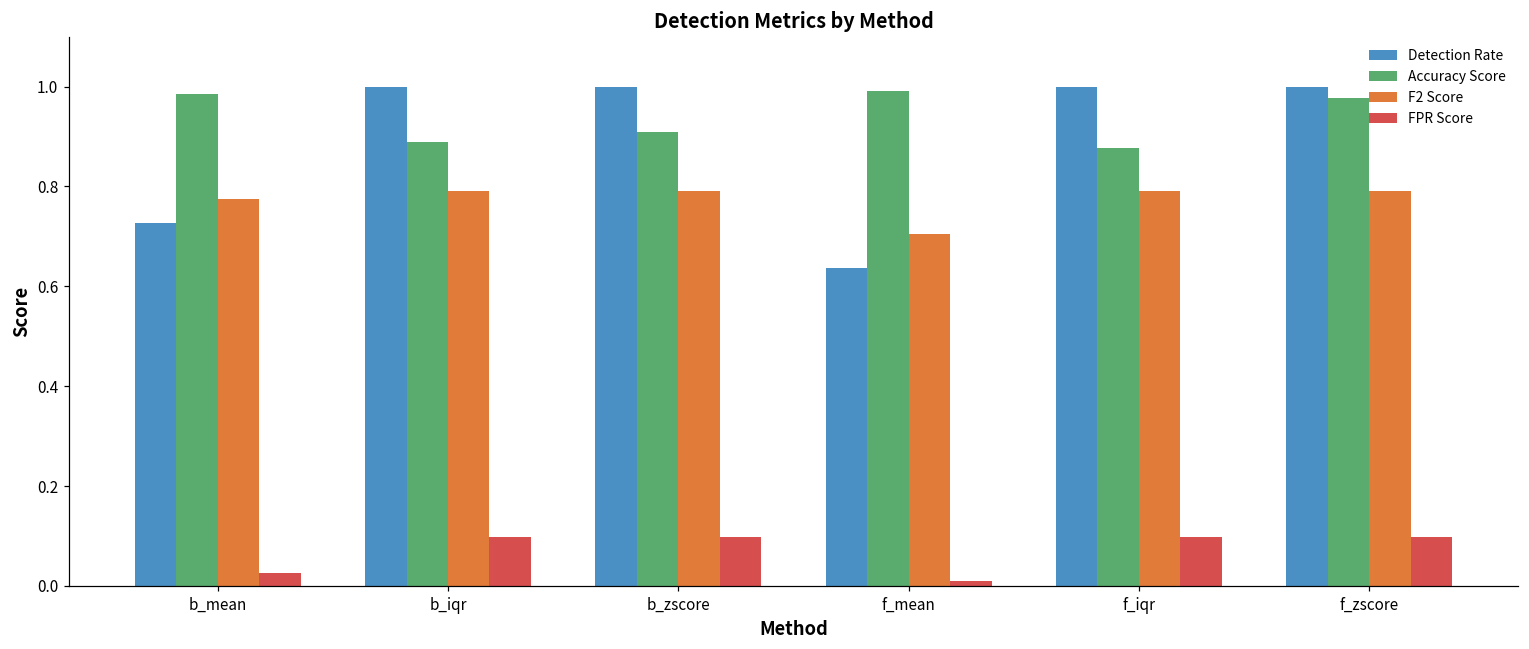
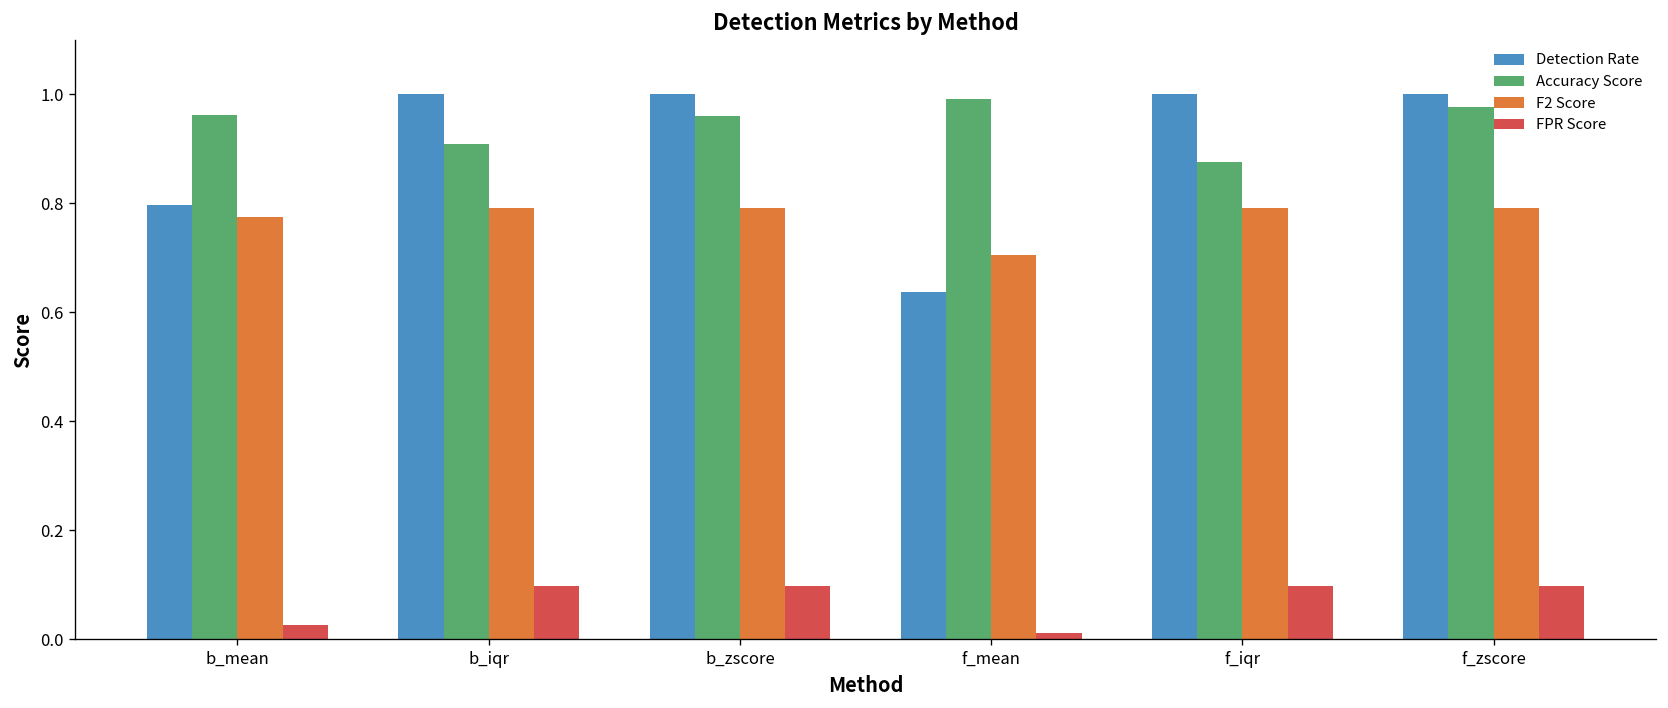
Detection Rate, b_mean: 0.73 -> 0.80
Accuracy Score, b_mean: 0.99 -> 0.96
Accuracy Score, b_iqr: 0.89 -> 0.91
Accuracy Score, b_zscore: 0.91 -> 0.96
